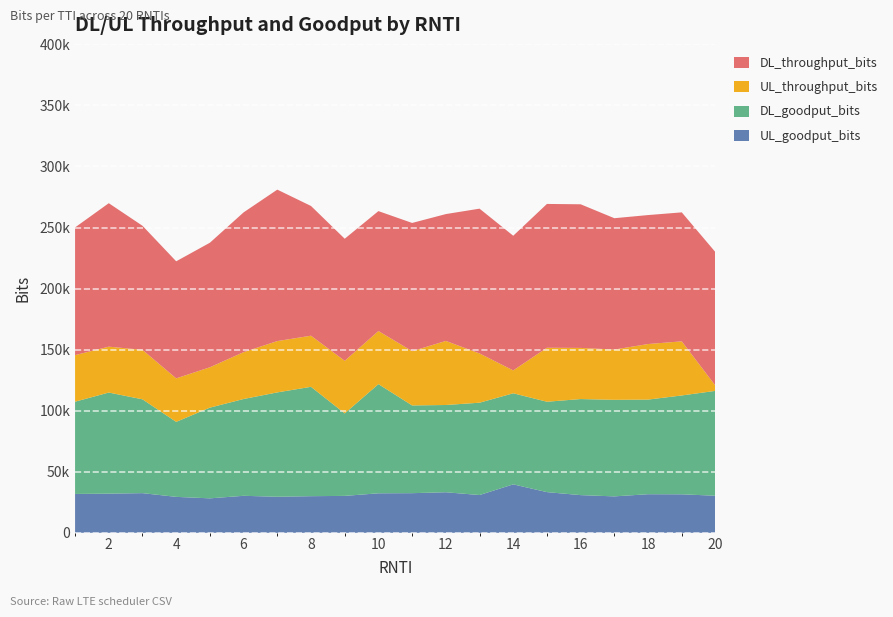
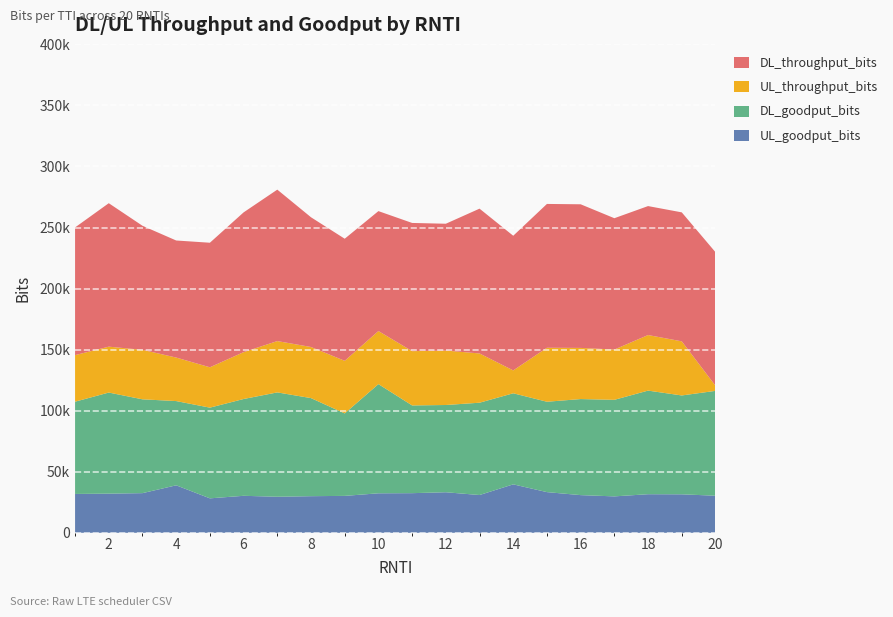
UL_goodput_bits, 4: 29000 -> 39000
DL_goodput_bits, 4: 61000 -> 69000
DL_goodput_bits, 8: 90000 -> 80000
UL_throughput_bits, 12: 52000 -> 45000
DL_goodput_bits, 18: 77000 -> 85000
